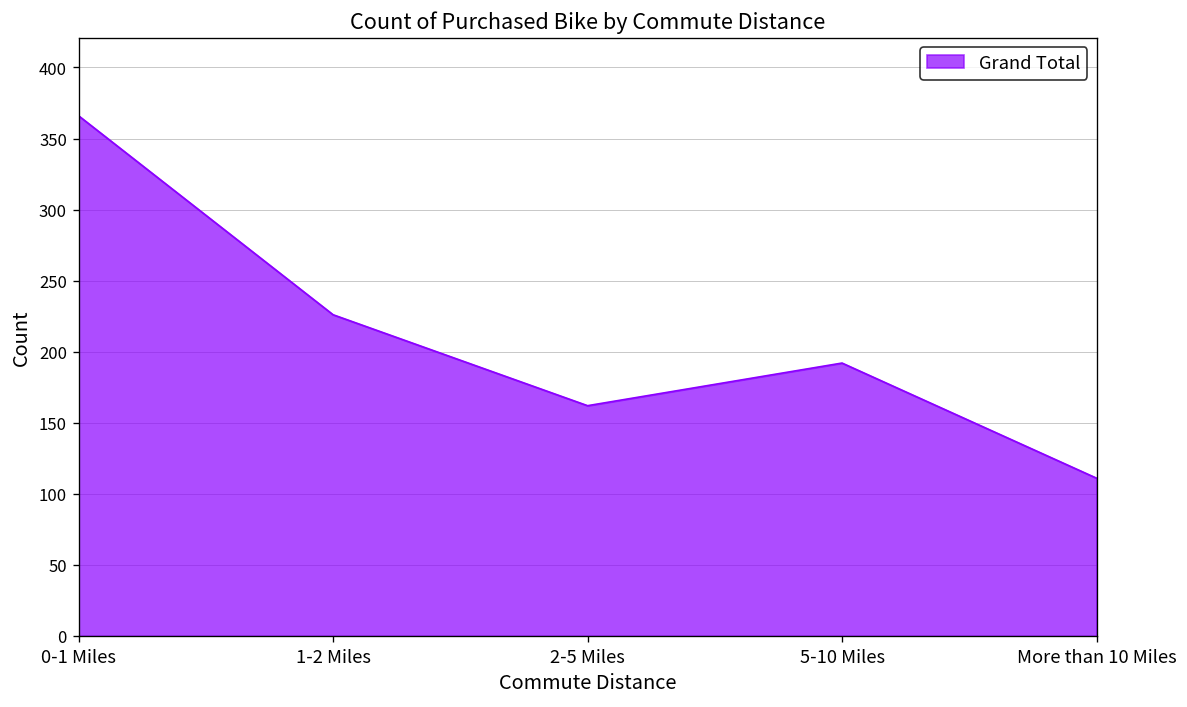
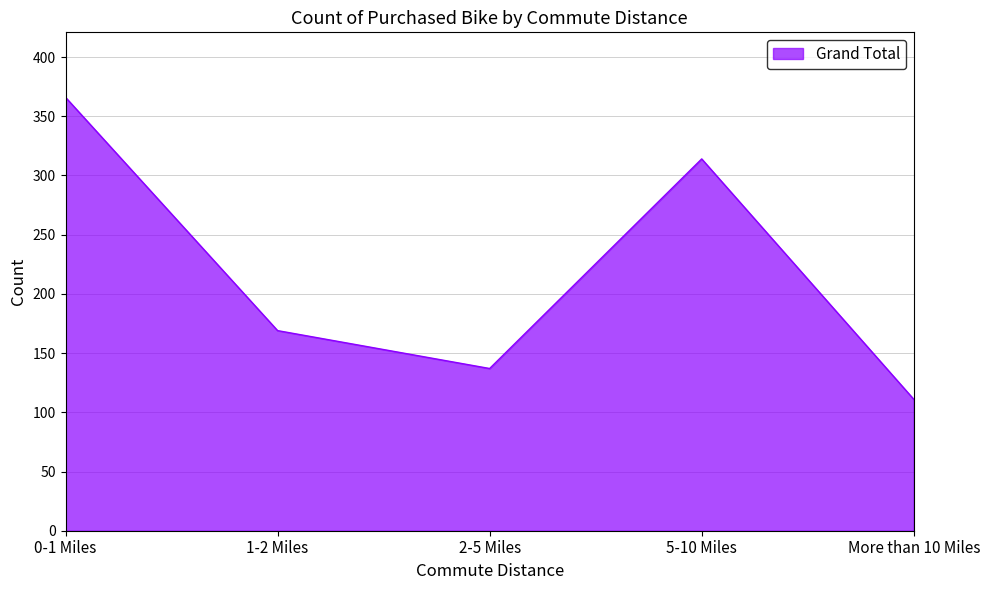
1-2 Miles: 226 -> 169
2-5 Miles: 162 -> 137
5-10 Miles: 192 -> 314
